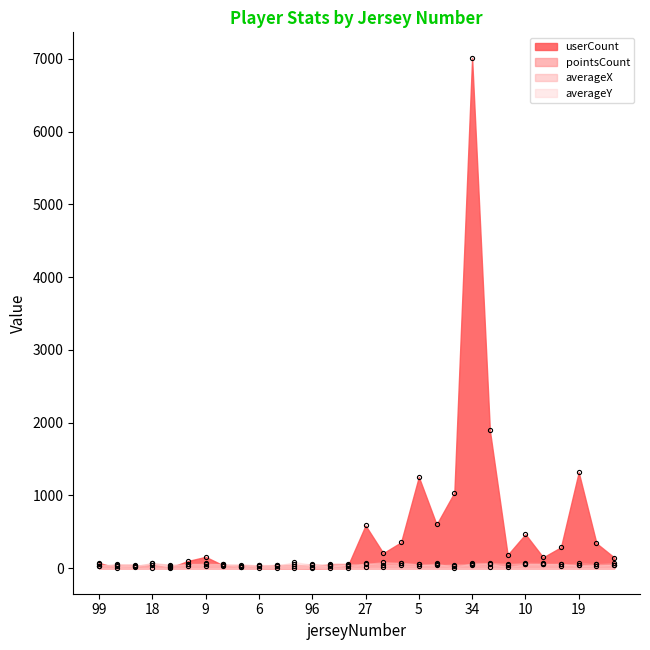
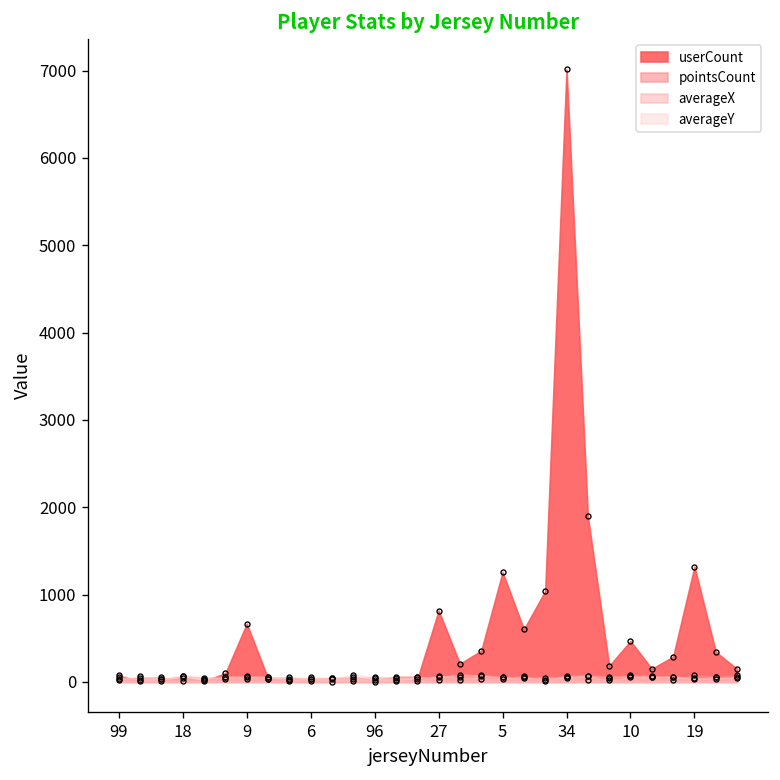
userCount, 9: 200 -> 700
userCount, 27: 600 -> 800
